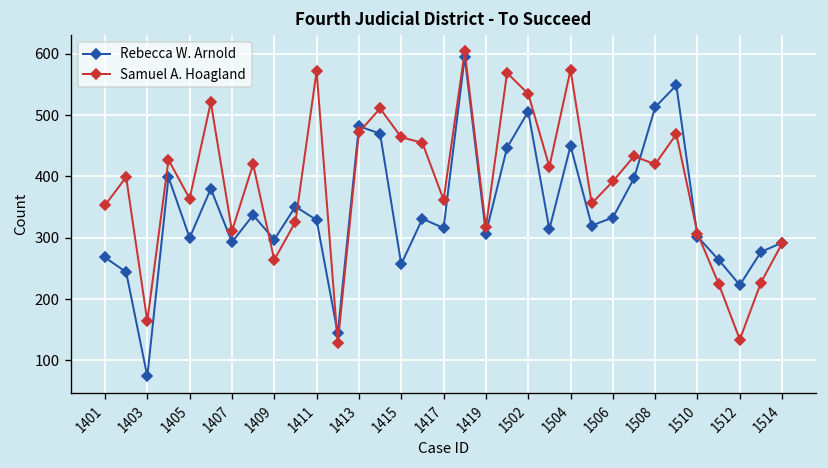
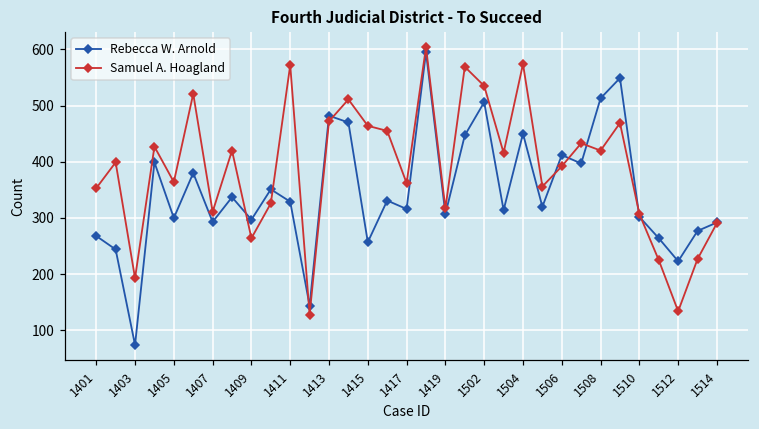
Samuel A. Hoagland, 1403: 160 -> 190
Rebecca W. Arnold, 1506: 330 -> 410
